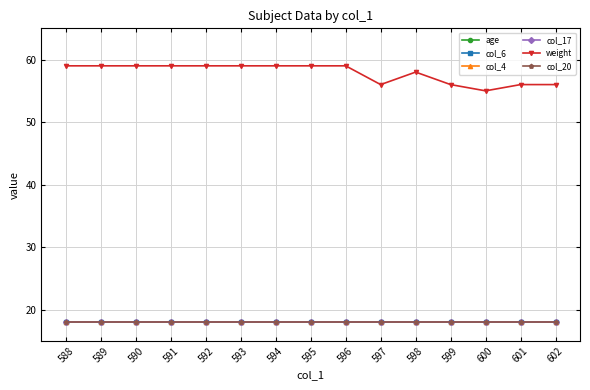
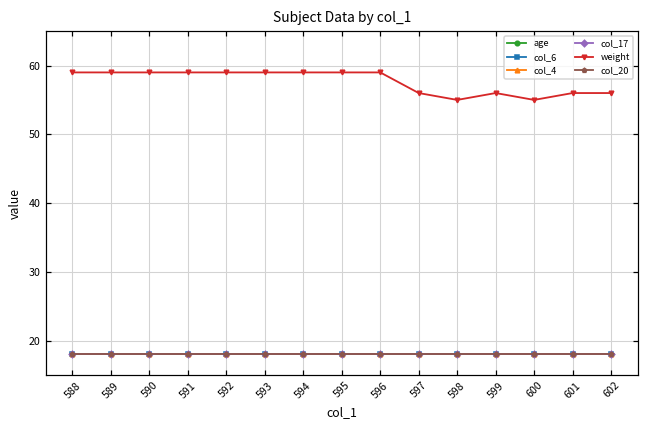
weight, 598: 58 -> 55
